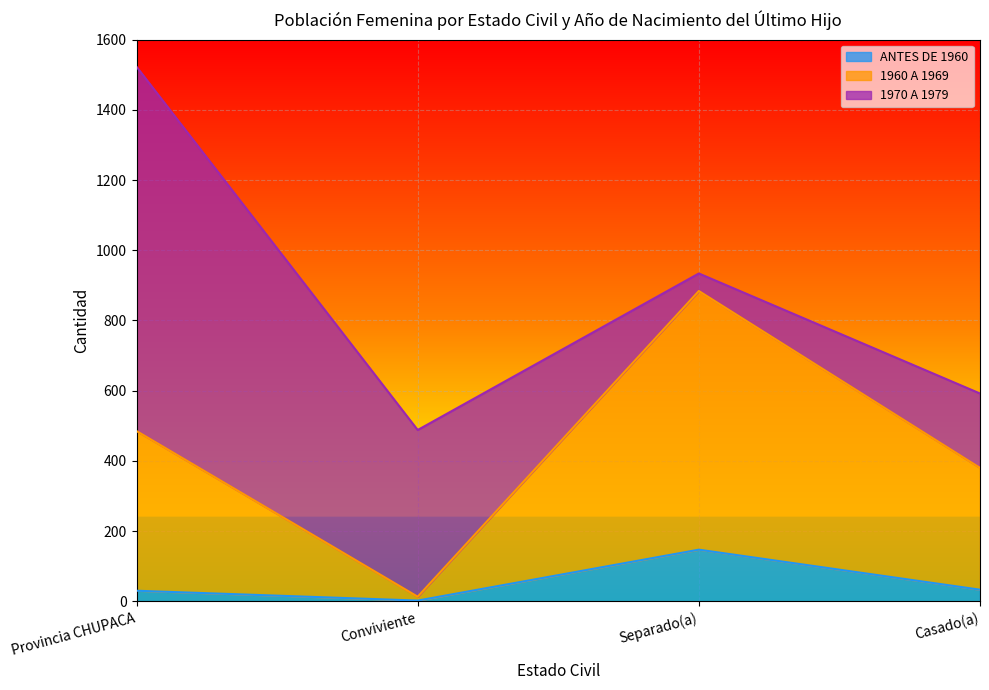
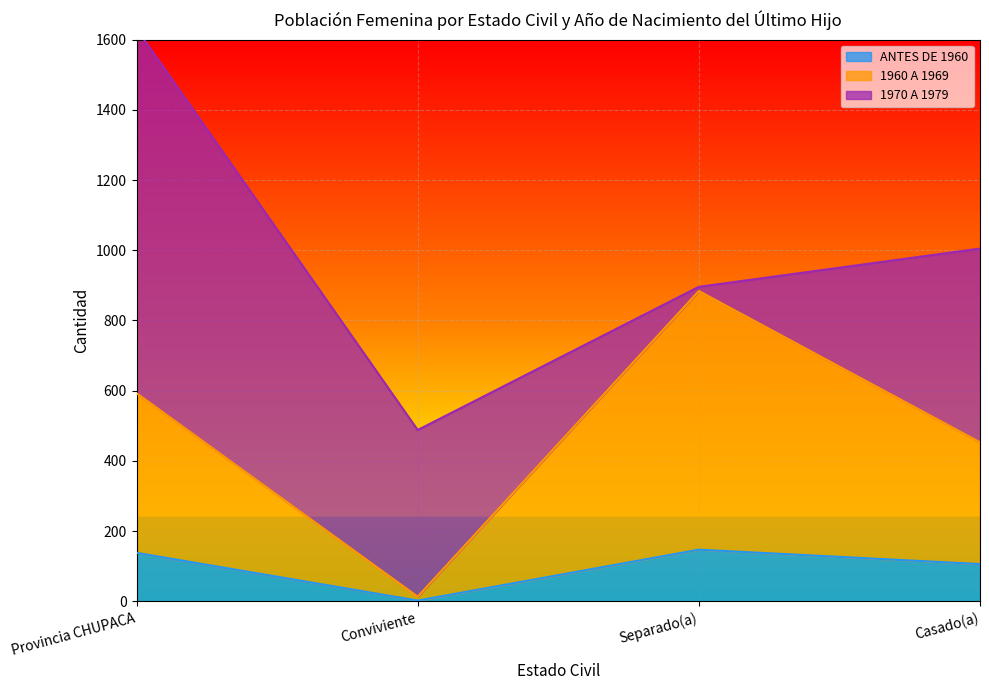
ANTES DE 1960, Provincia CHUPACA: 30 -> 140
1970 A 1979, Separado(a): 50 -> 10
ANTES DE 1960, Casado(a): 30 -> 110
1970 A 1979, Casado(a): 210 -> 550
